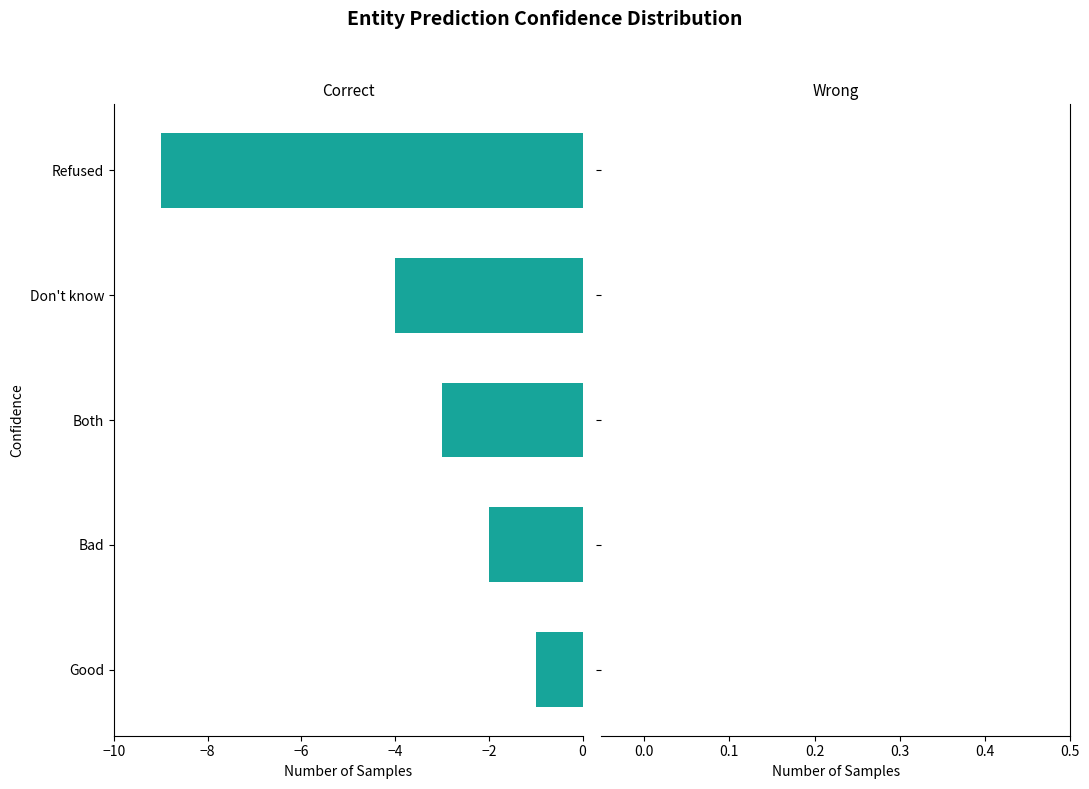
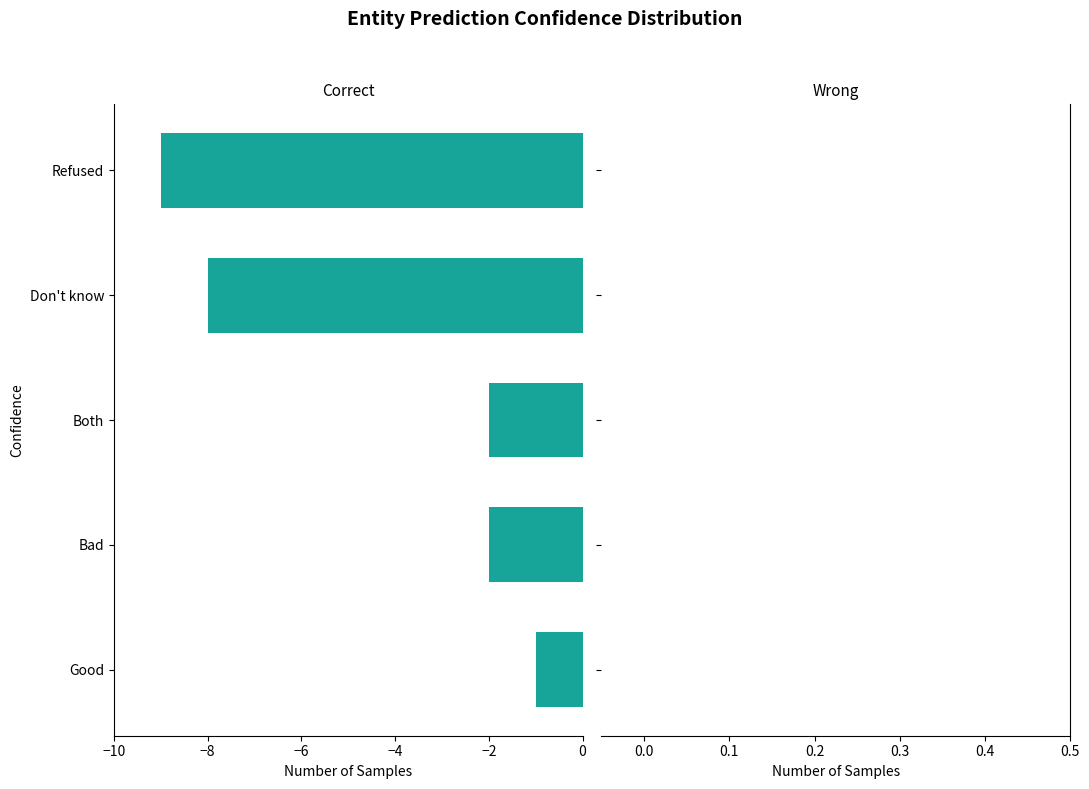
Correct, Don't know: -4.0 -> -8.0
Correct, Both: -3.0 -> -2.0
